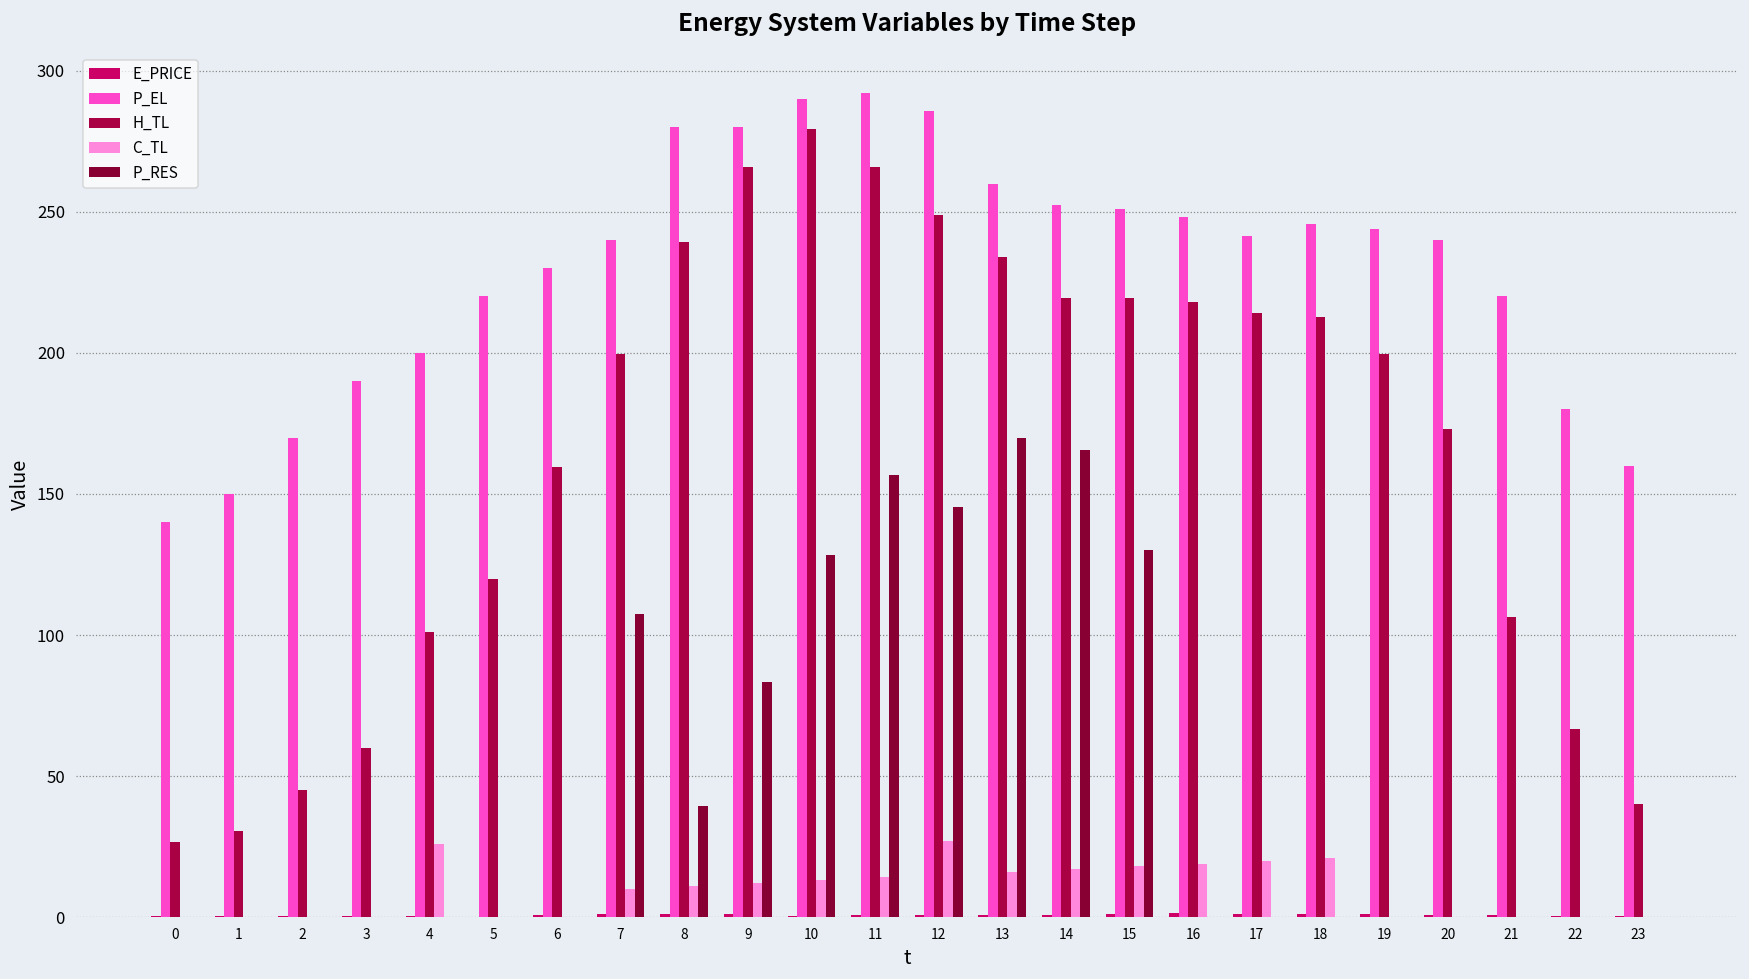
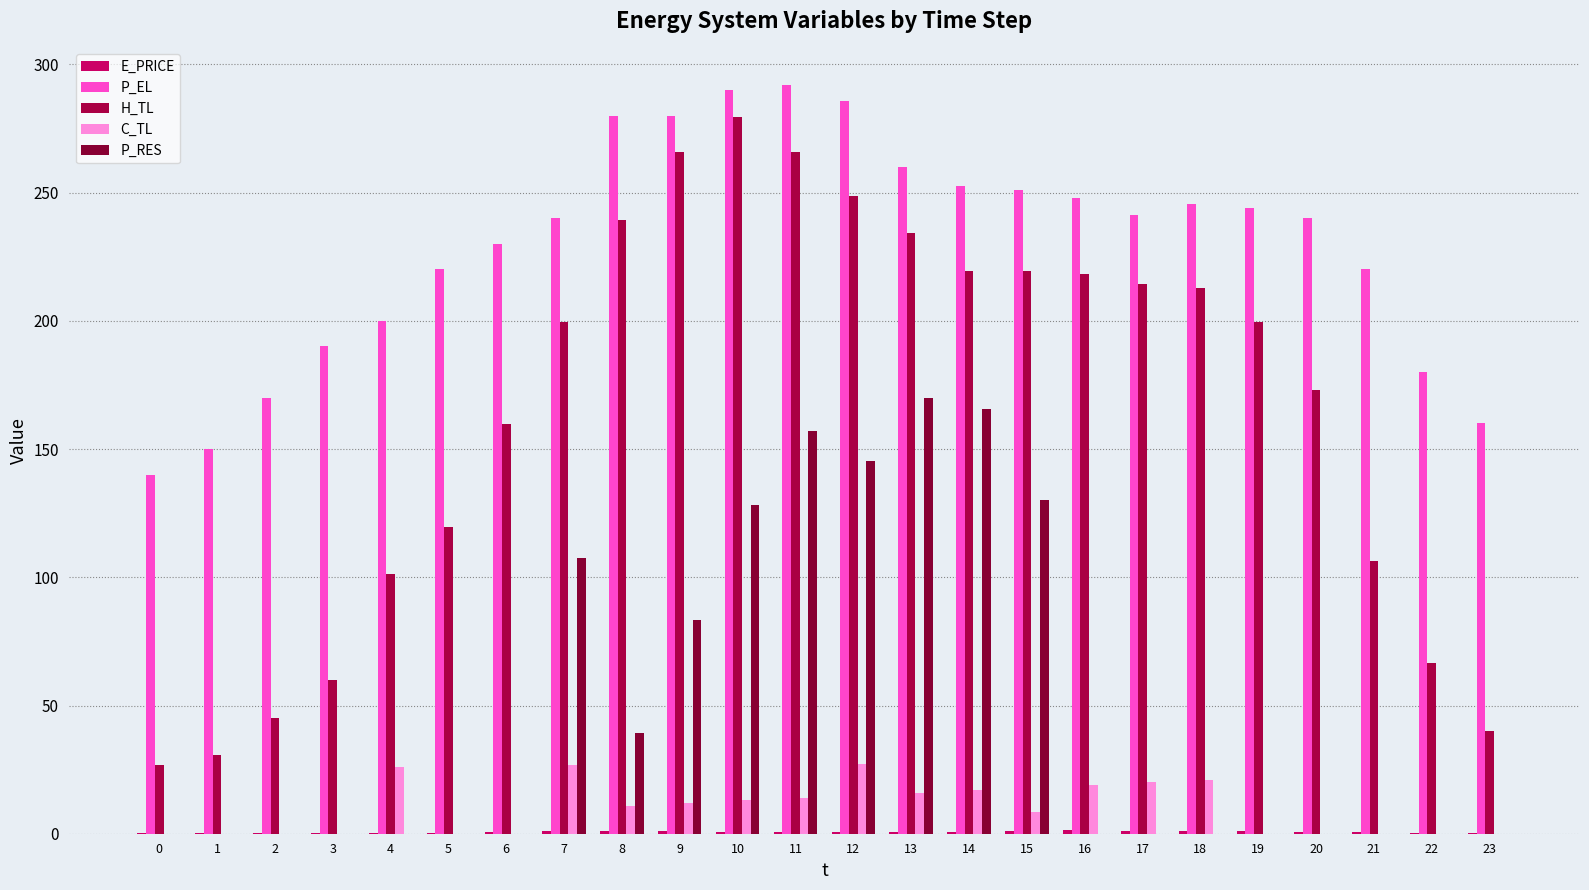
C_TL, 7: 10 -> 27
C_TL, 15: 18 -> 9
